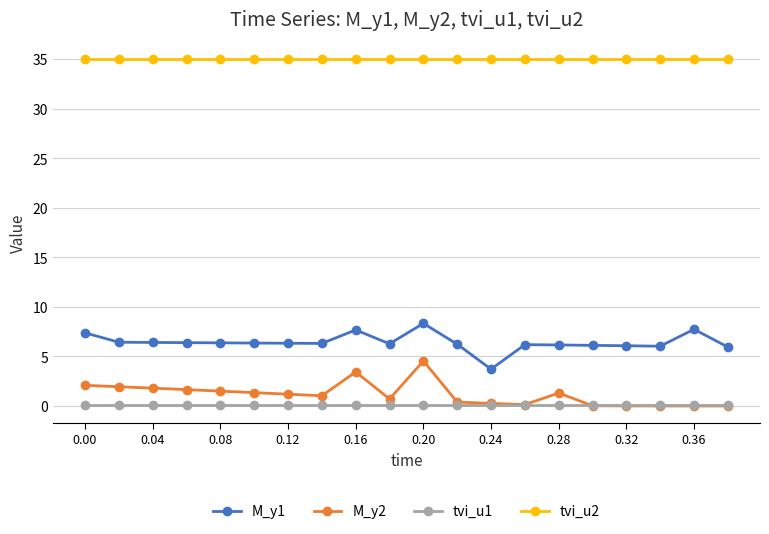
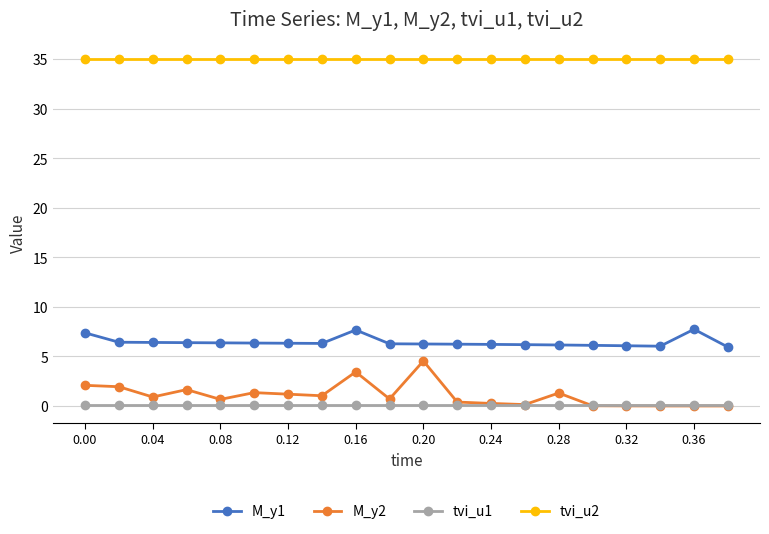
M_y2, 0.04: 2 -> 1
M_y2, 0.08: 2 -> 1
M_y1, 0.20: 8 -> 6
M_y1, 0.24: 4 -> 6
